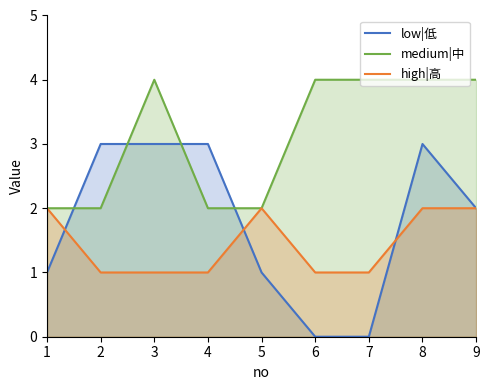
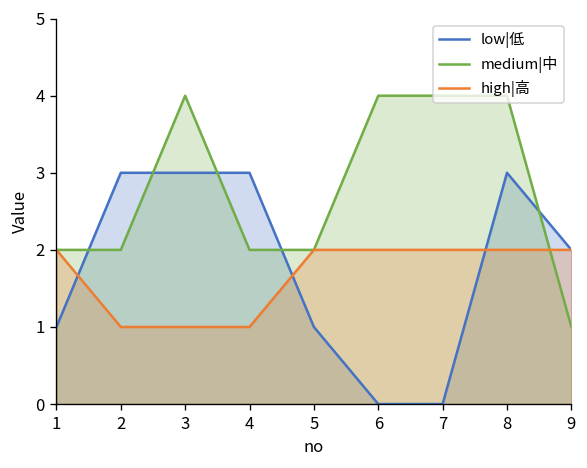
high|高, 6: 1 -> 2
high|高, 7: 1 -> 2
medium|中, 9: 4 -> 1
